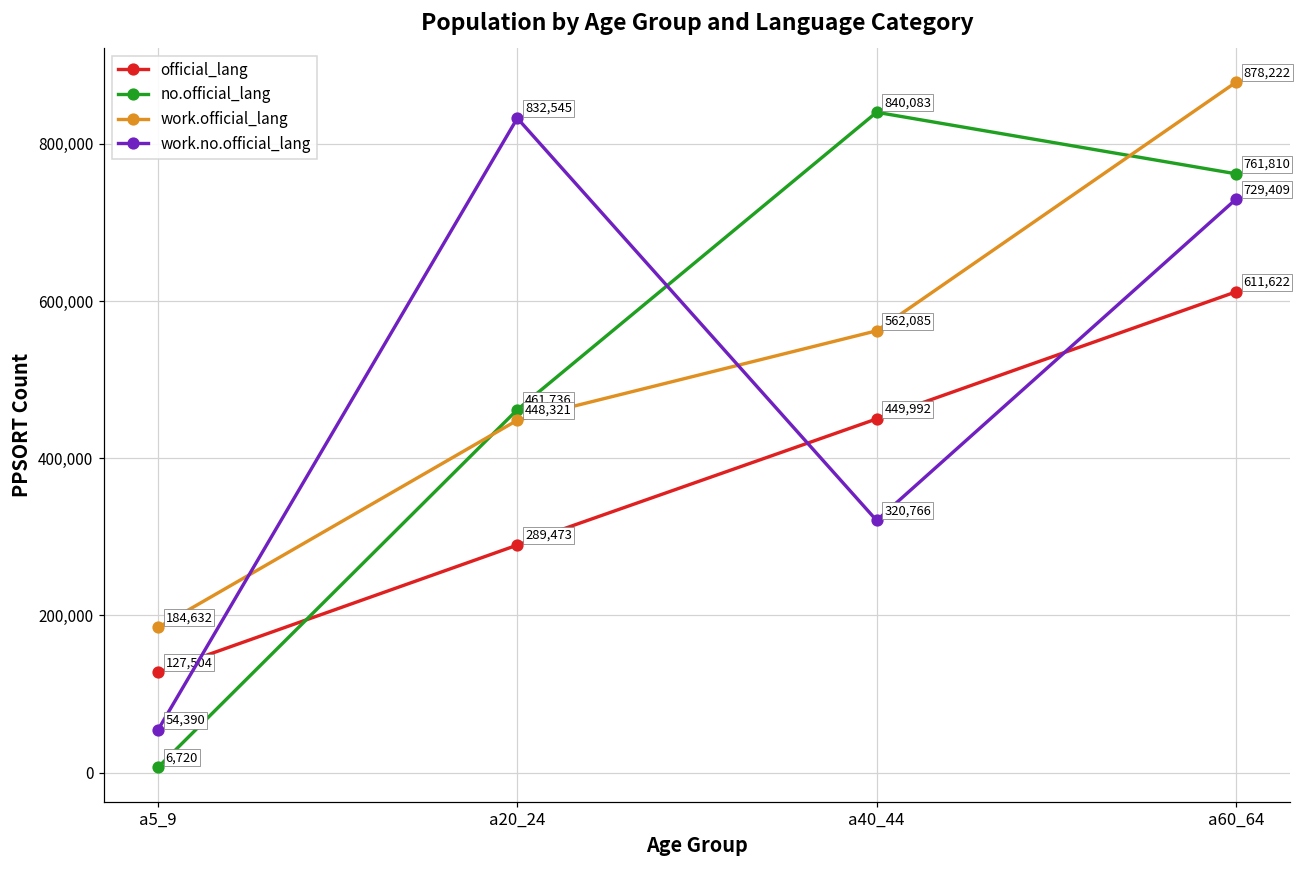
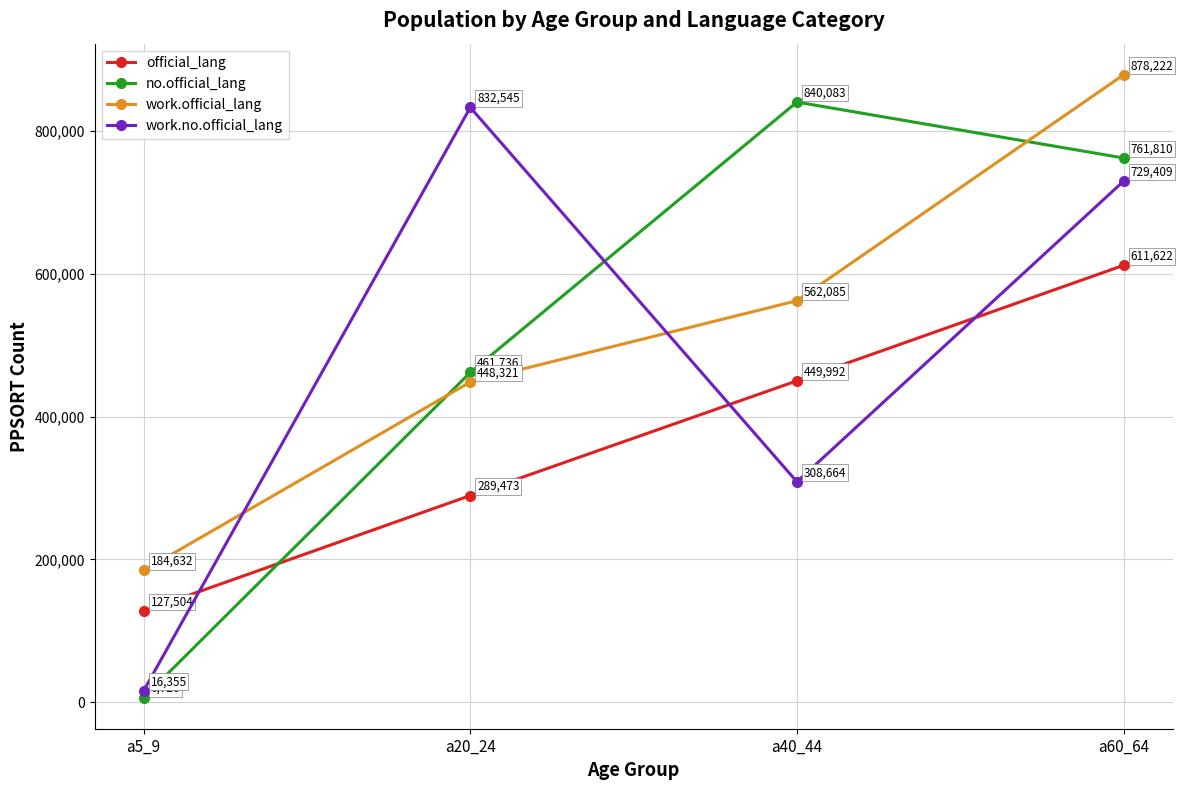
work.no.official_lang, a5_9: 54,390 -> 16,355
work.no.official_lang, a40_44: 320,766 -> 308,664
